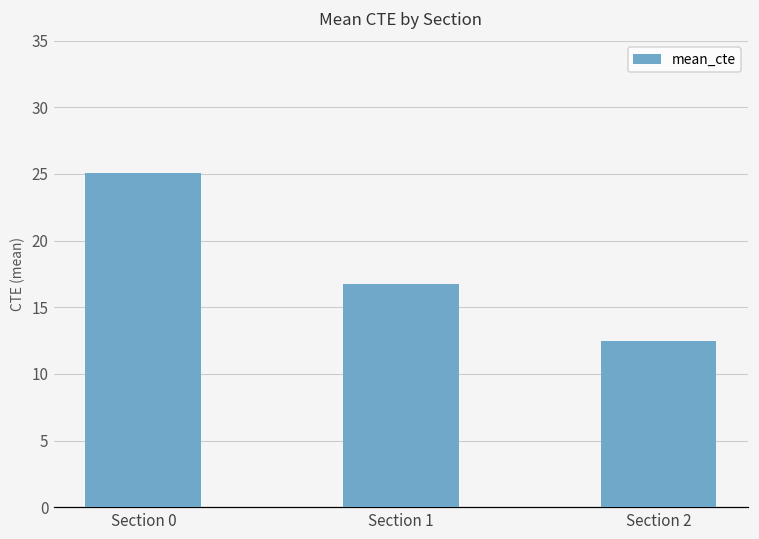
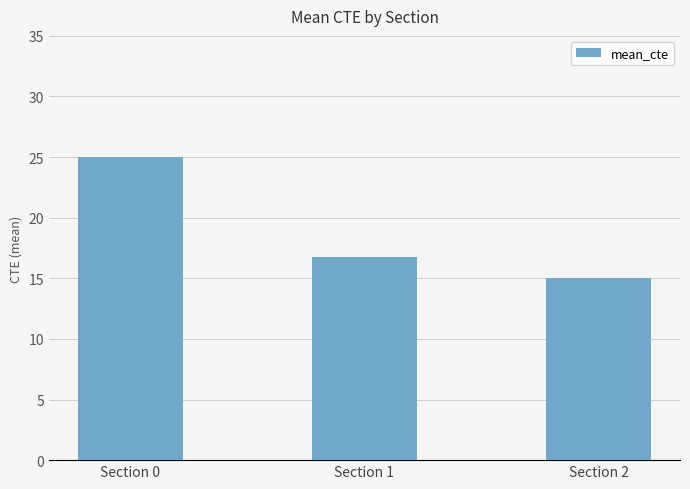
Section 2: 12.4 -> 15.0
